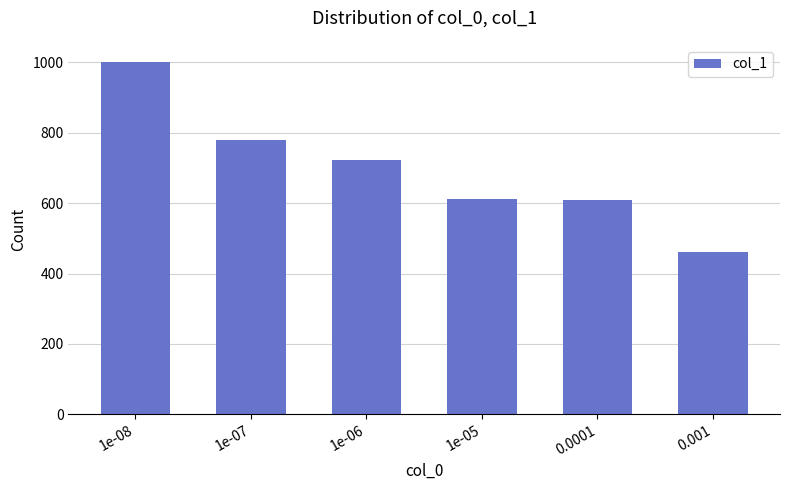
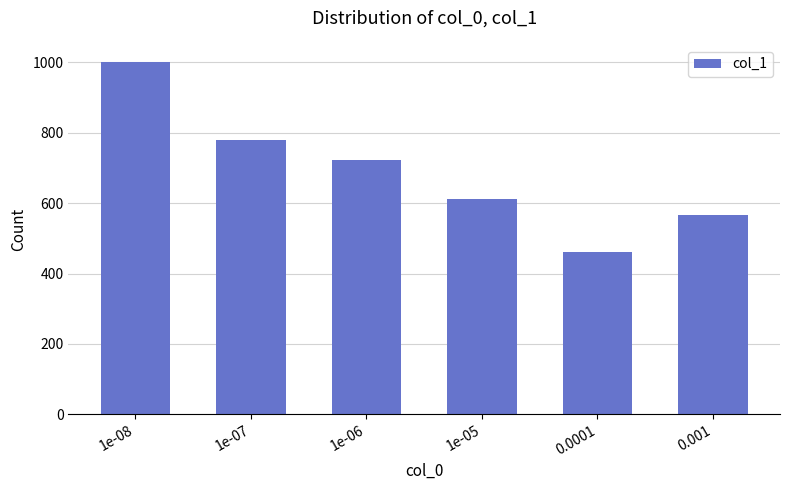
0.0001: 610 -> 460
0.001: 460 -> 570
